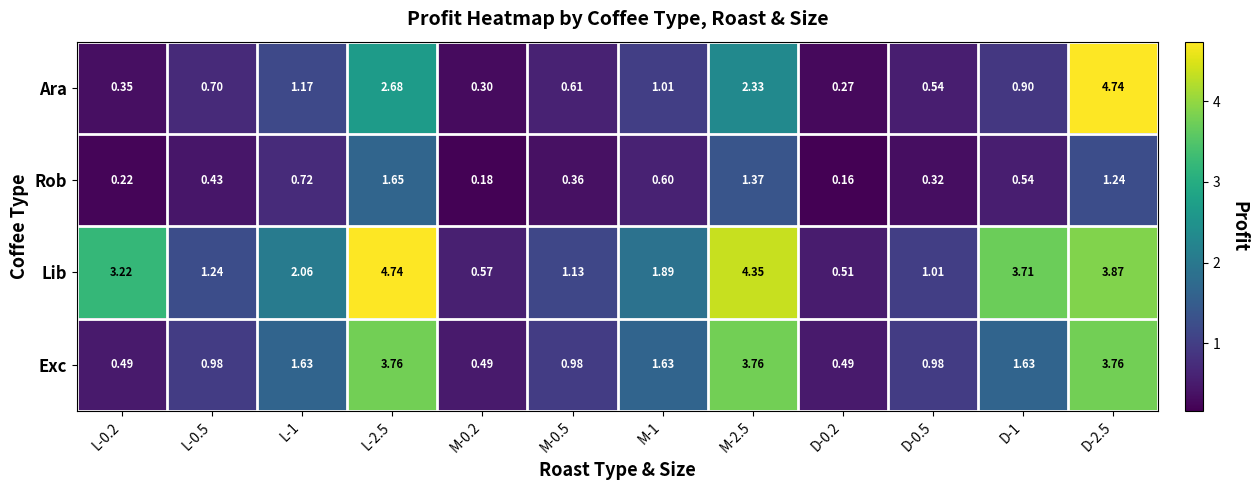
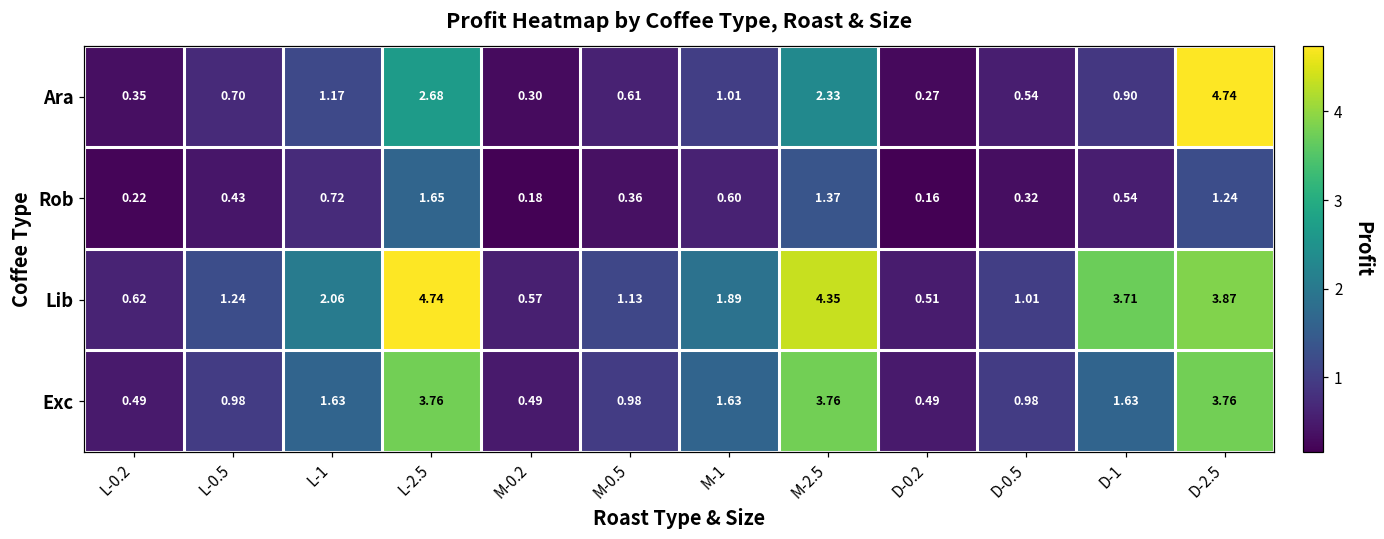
Lib, L-0.2: 3.22 -> 0.62
